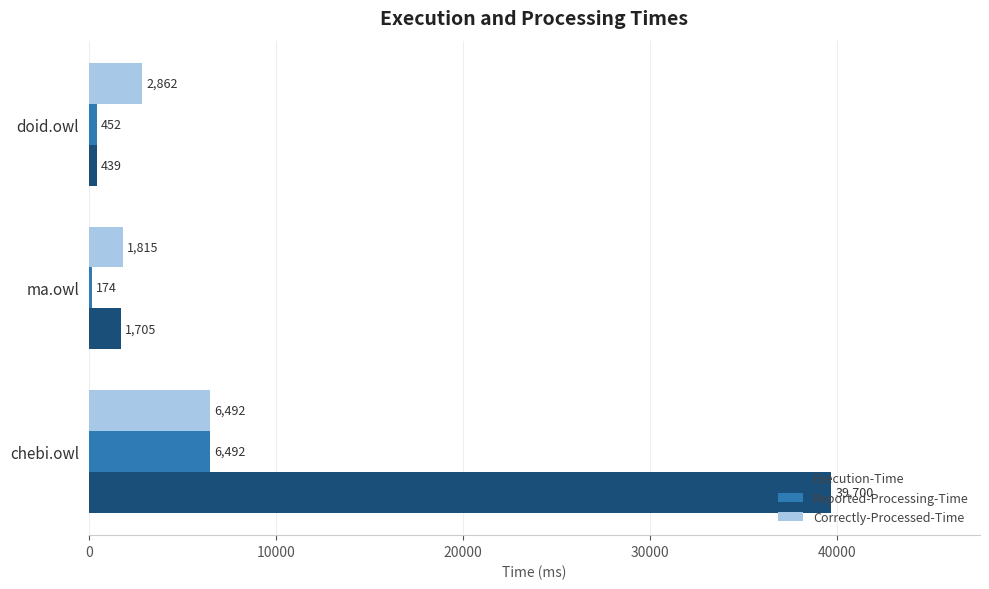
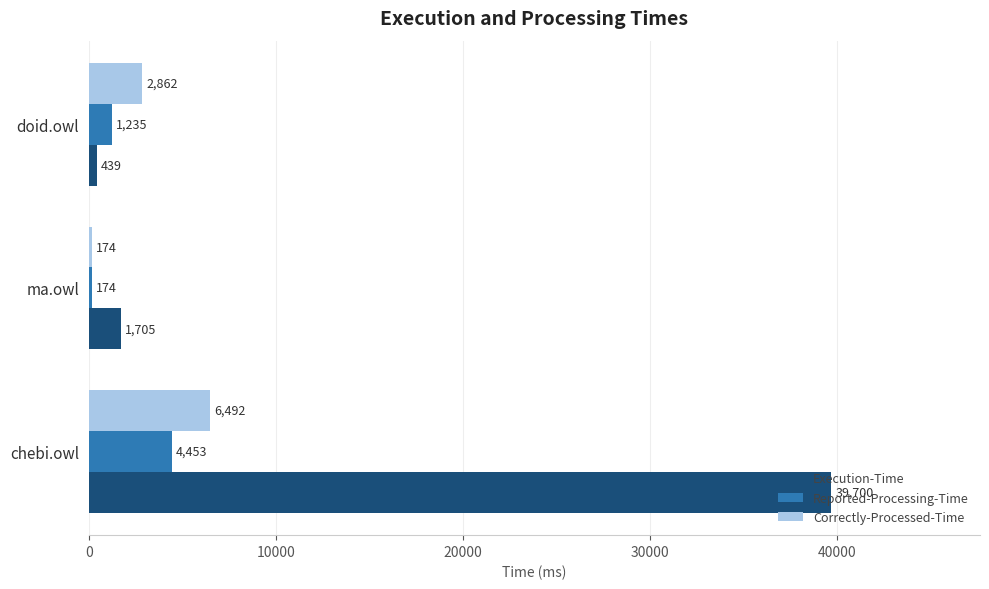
Reported-Processing-Time, doid.owl: 452 -> 1,235
Correctly-Processed-Time, ma.owl: 1,815 -> 174
Reported-Processing-Time, chebi.owl: 6,492 -> 4,453
